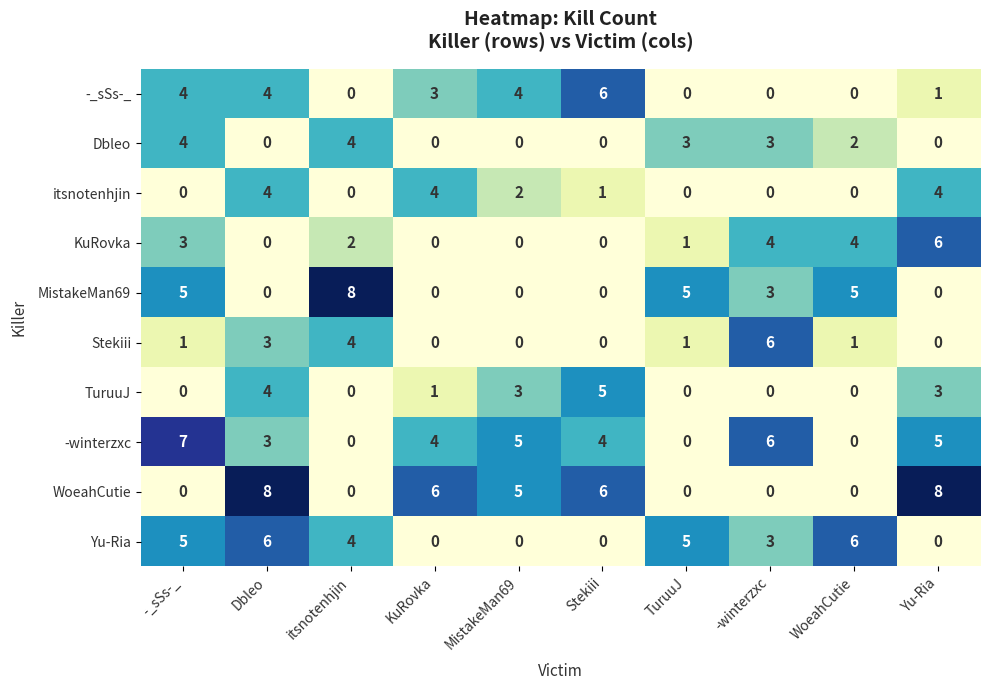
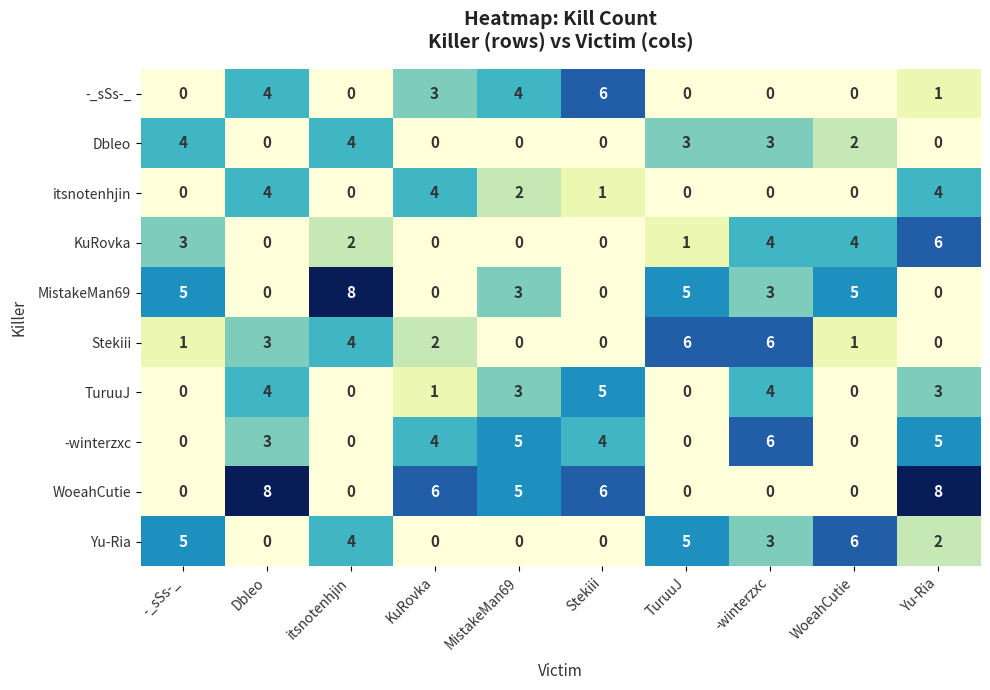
-_sSs-_, -_sSs-_: 4 -> 0
MistakeMan69, MistakeMan69: 0 -> 3
Stekiii, KuRovka: 0 -> 2
Stekiii, TuruuJ: 1 -> 6
TuruuJ, -winterzxc: 0 -> 4
-winterzxc, -_sSs-_: 7 -> 0
Yu-Ria, Dbleo: 6 -> 0
Yu-Ria, Yu-Ria: 0 -> 2
